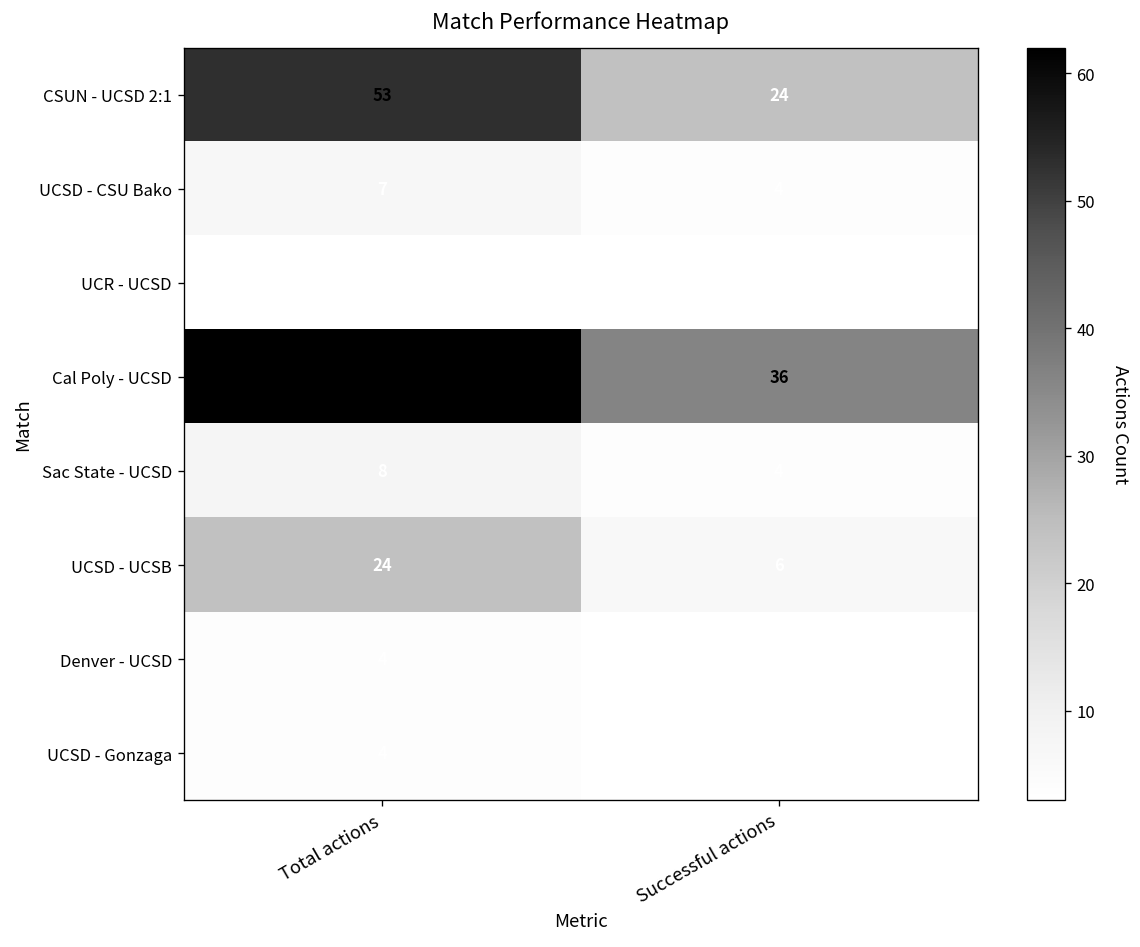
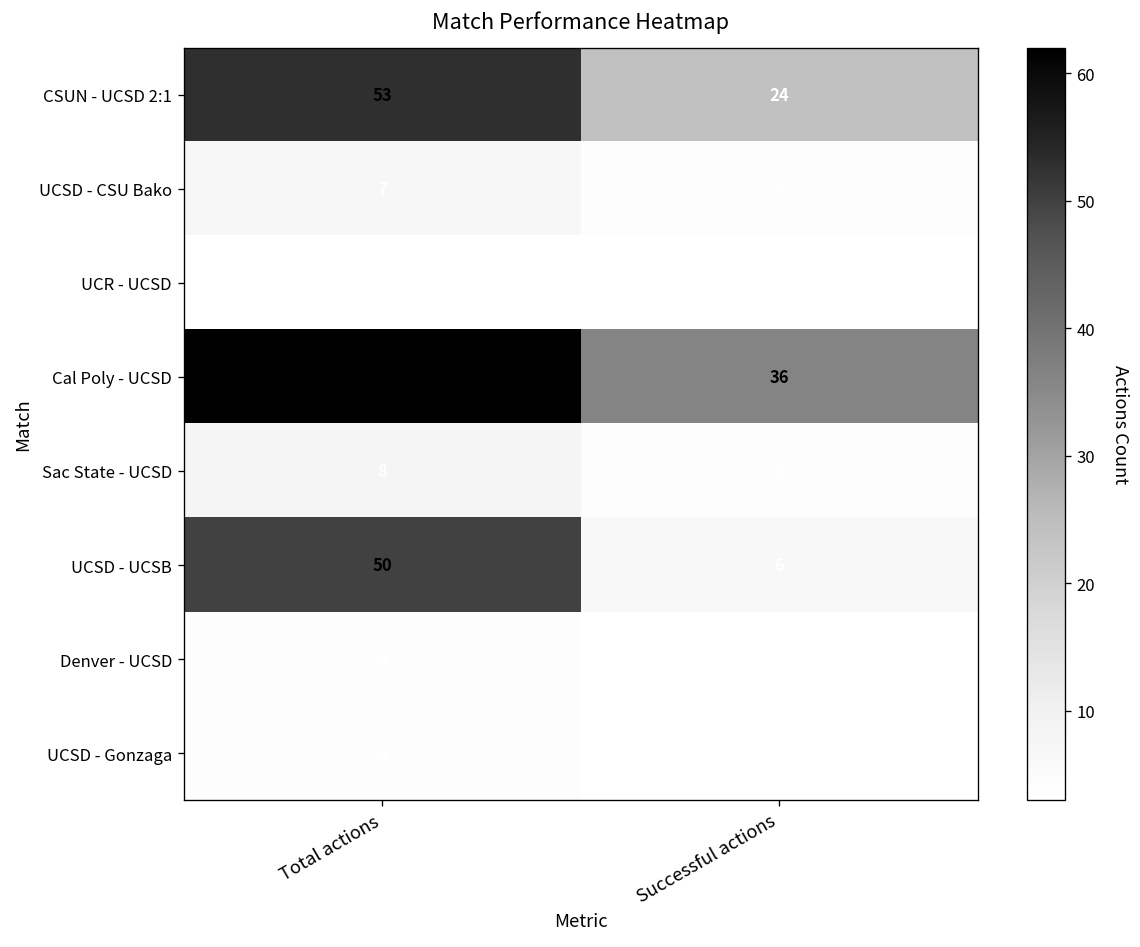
UCSD - UCSB, Total actions: 24 -> 50
